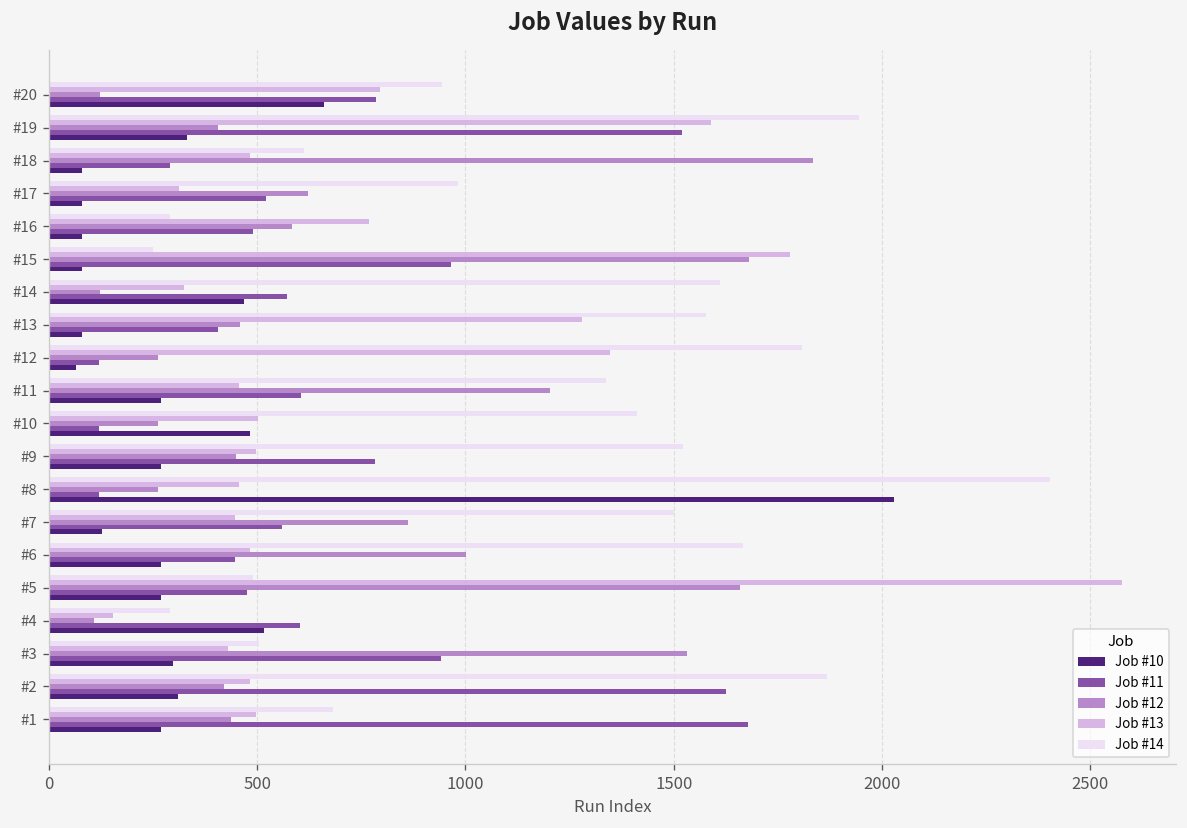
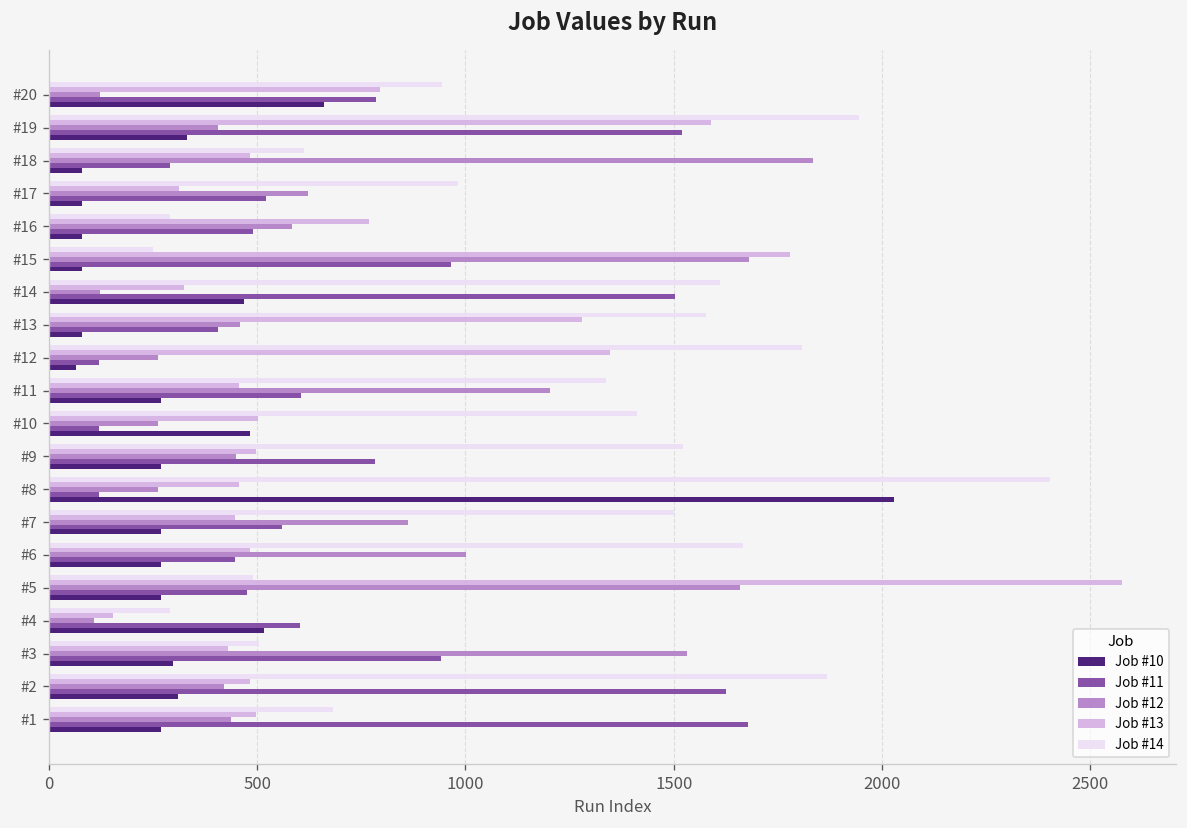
Job #11, #14: 570 -> 1500
Job #10, #7: 130 -> 270
